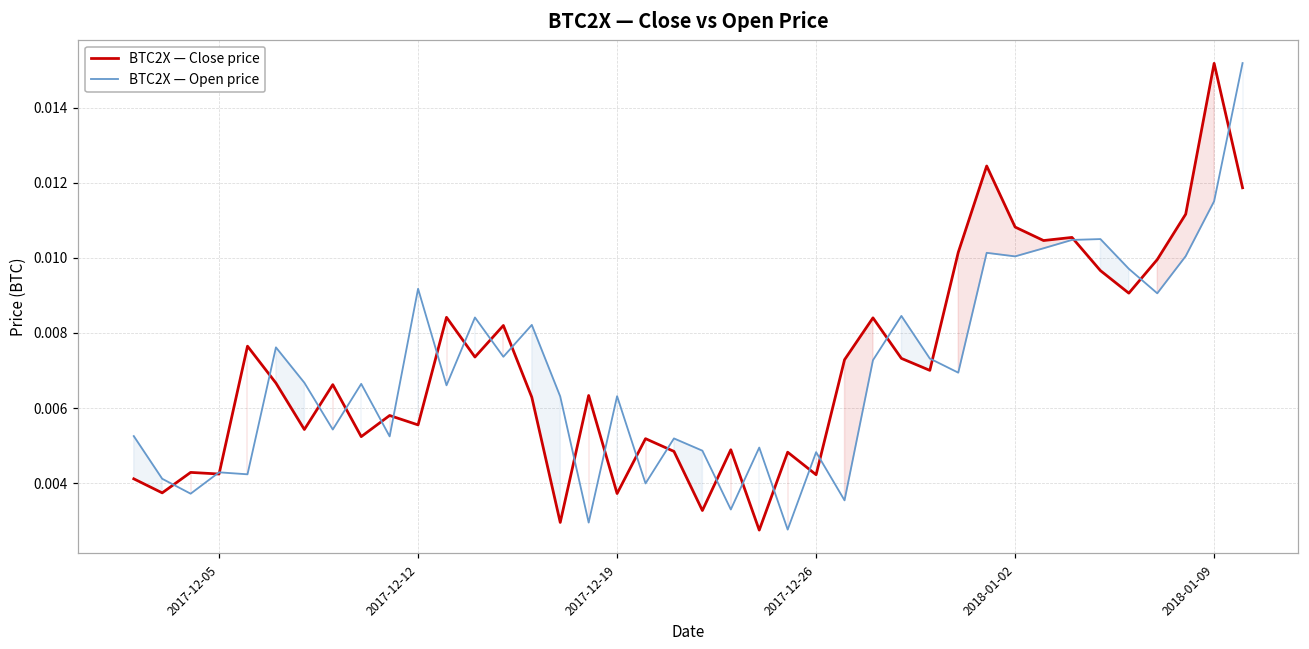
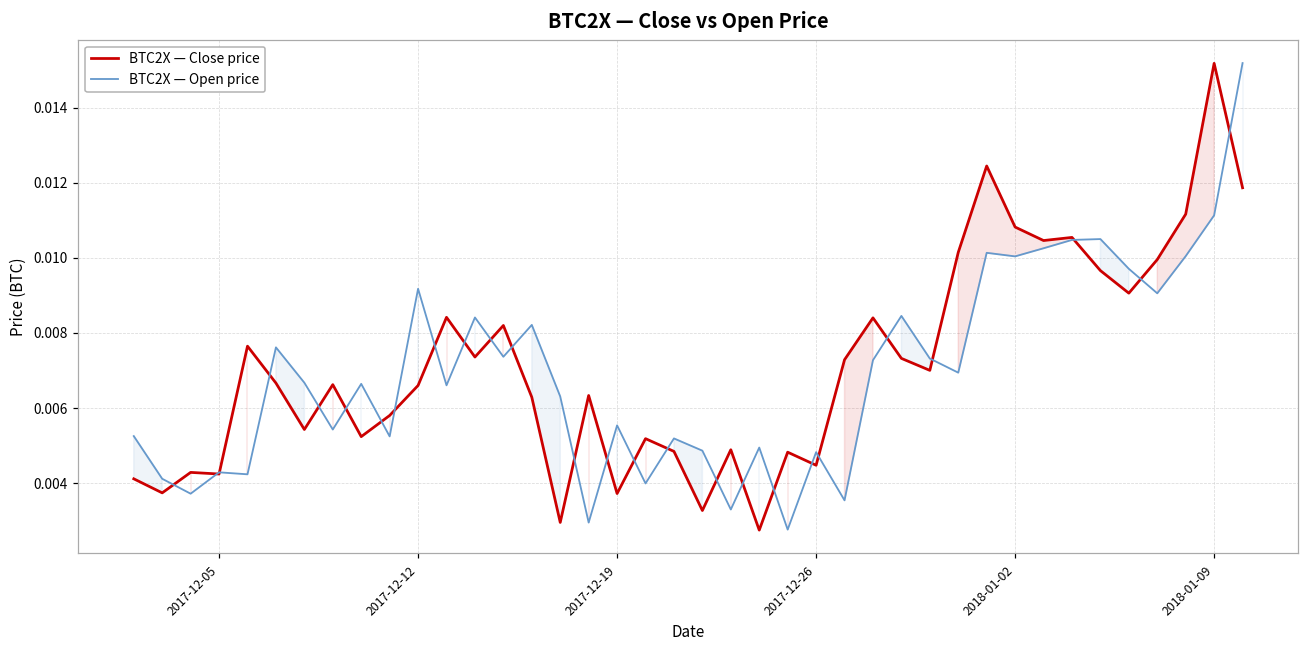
BTC2X — Close price, 2017-12-12: 0.0056 -> 0.0066
BTC2X — Open price, 2017-12-19: 0.0063 -> 0.0055
BTC2X — Close price, 2017-12-26: 0.0042 -> 0.0045
BTC2X — Open price, 2018-01-09: 0.0115 -> 0.0111
